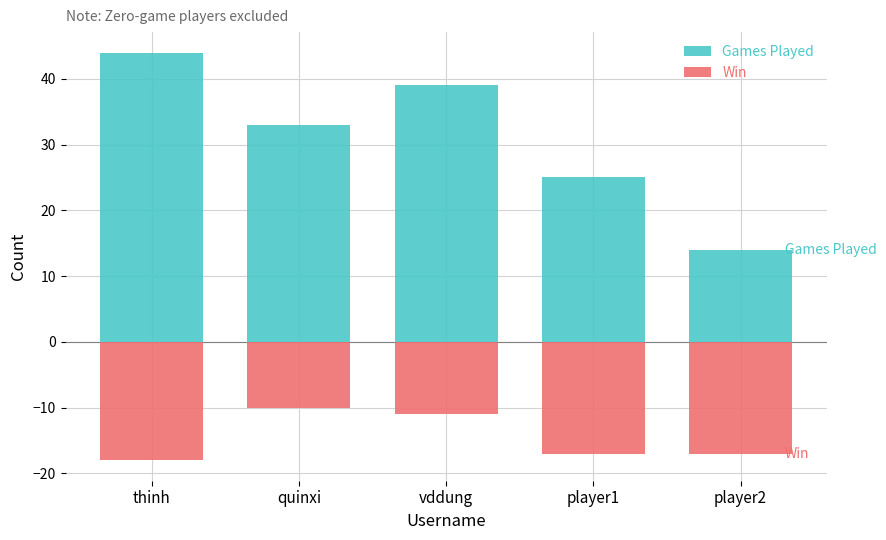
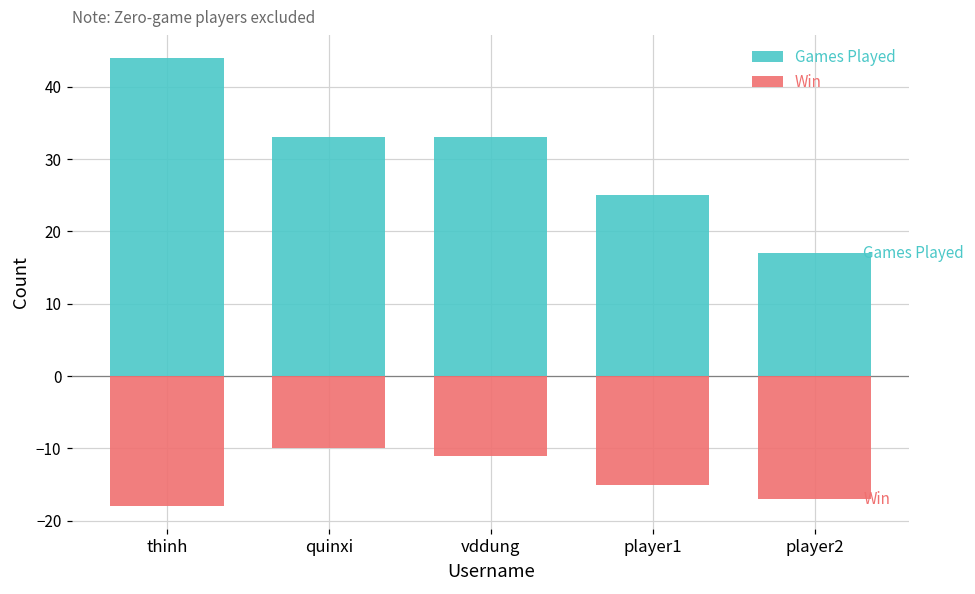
Games Played, vddung: 39 -> 33
Win, player1: -17 -> -15
Games Played, player2: 14 -> 17
